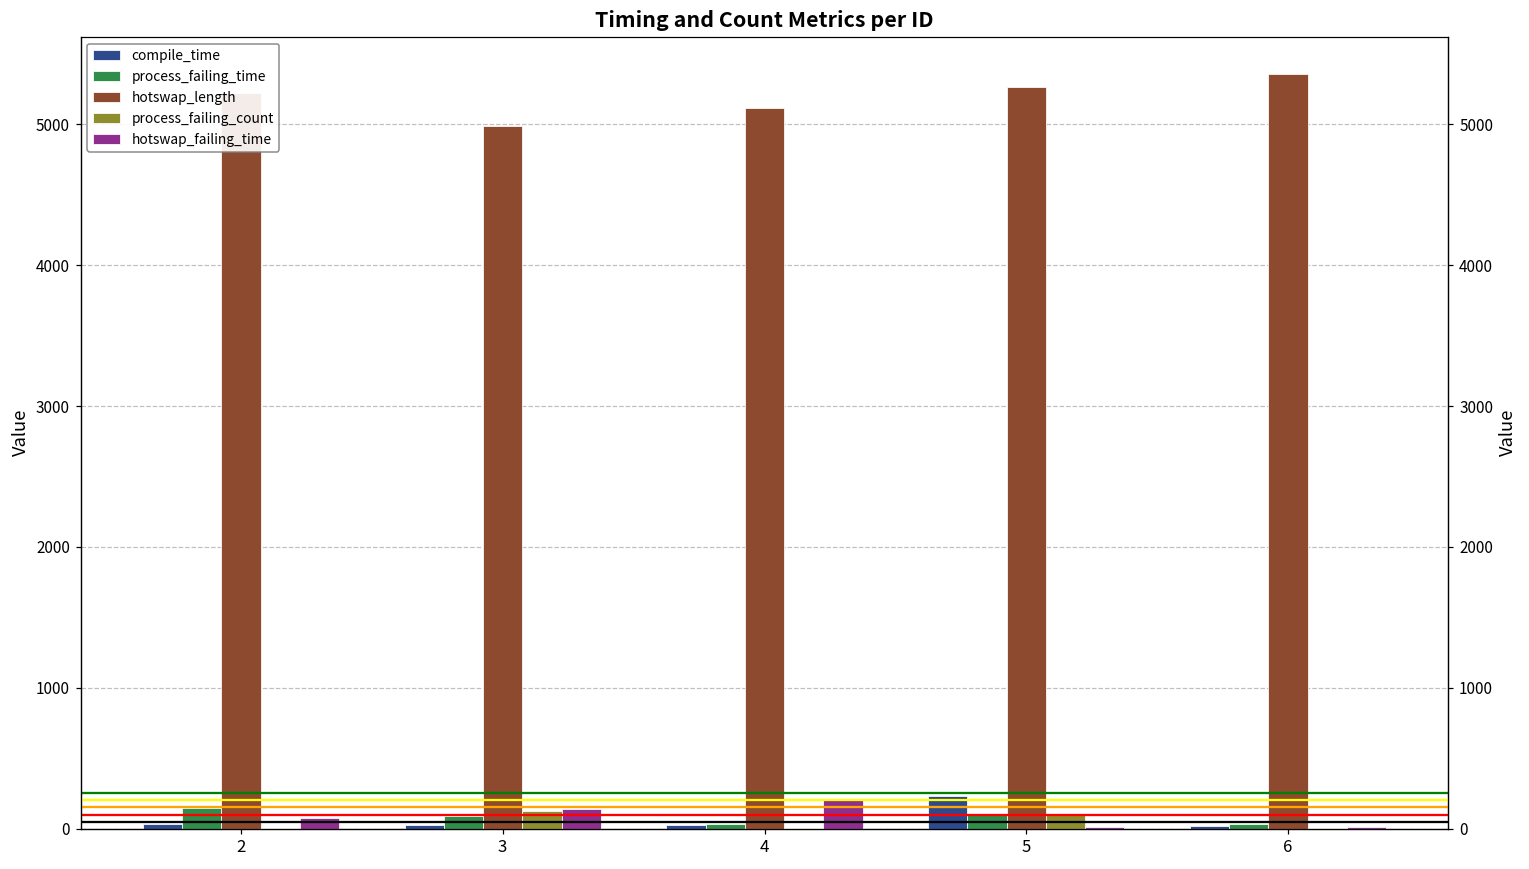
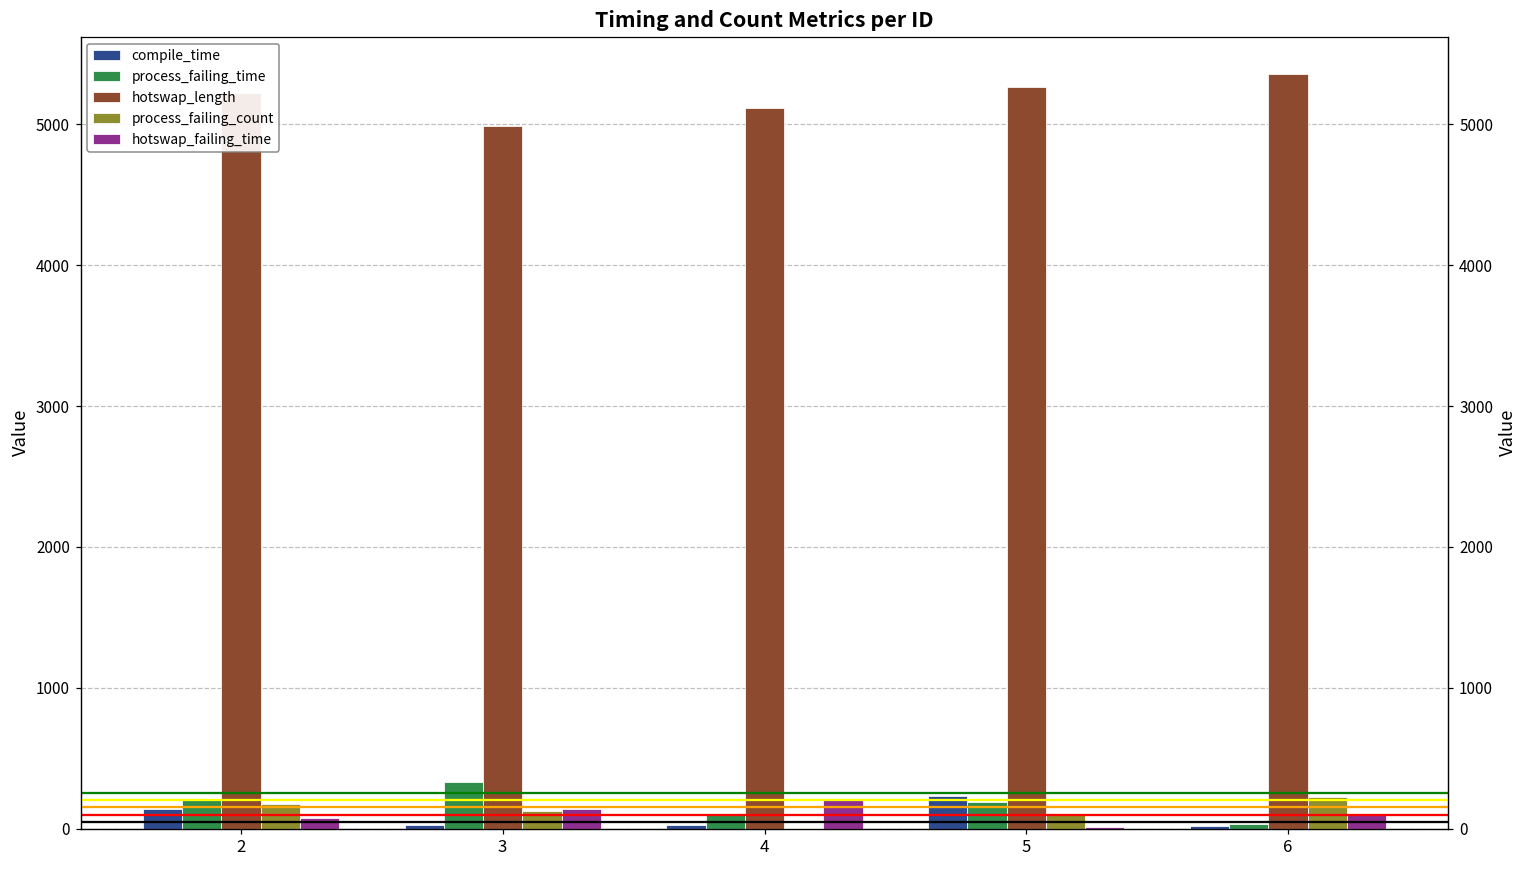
compile_time, 2: 30 -> 140
process_failing_time, 2: 140 -> 210
process_failing_count, 2: 10 -> 180
process_failing_time, 3: 90 -> 330
process_failing_time, 4: 30 -> 100
process_failing_time, 5: 100 -> 190
process_failing_count, 6: 10 -> 220
hotswap_failing_time, 6: 10 -> 100
